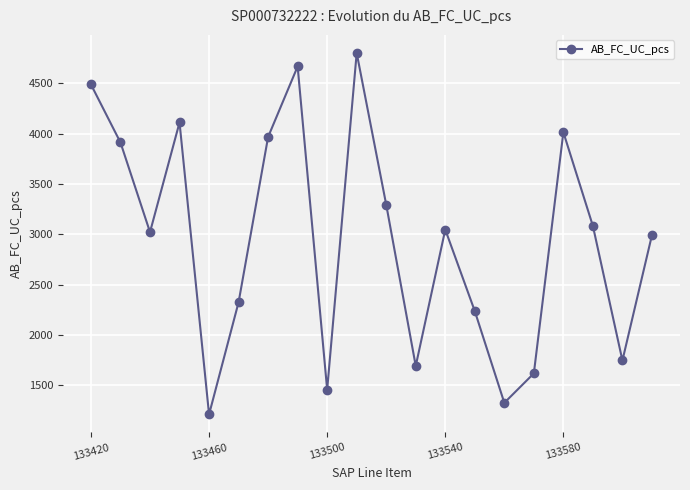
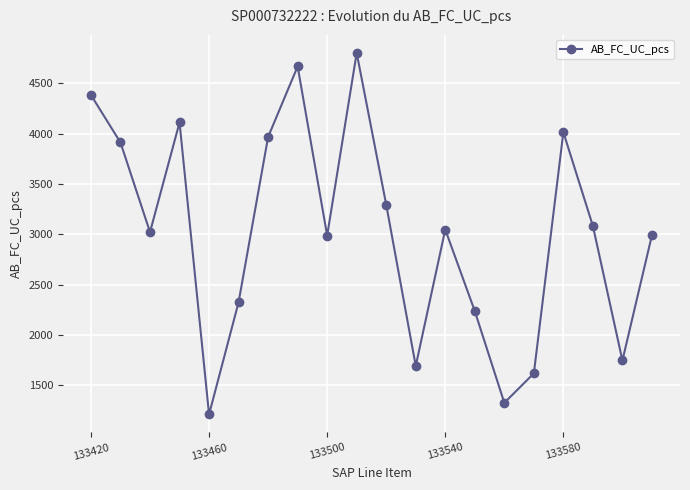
133420: 4490 -> 4380
133500: 1450 -> 2990
